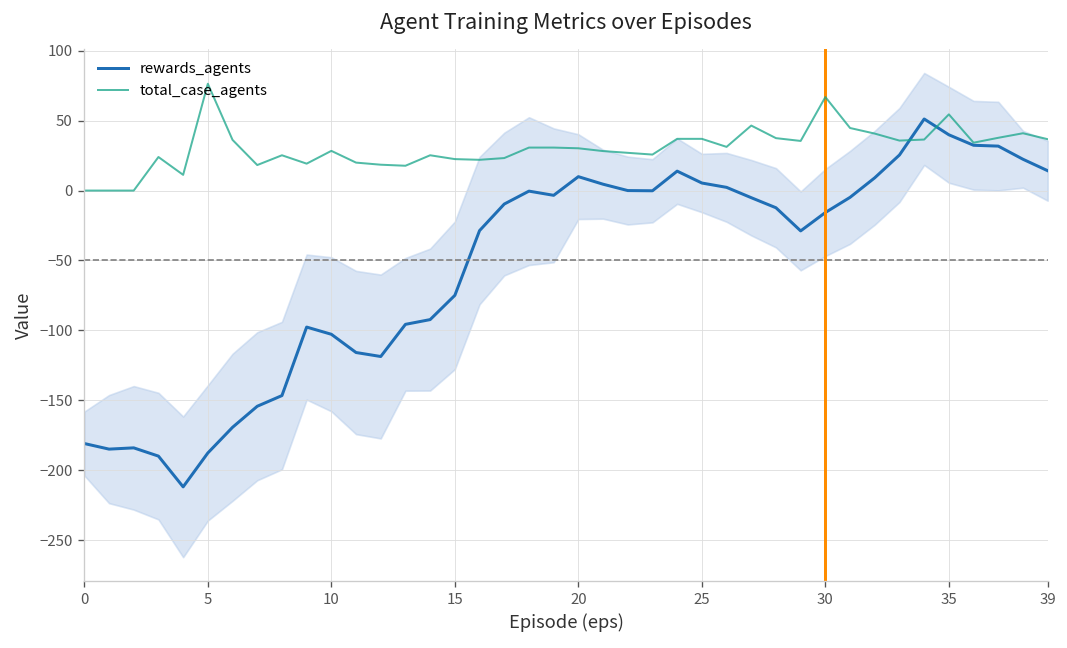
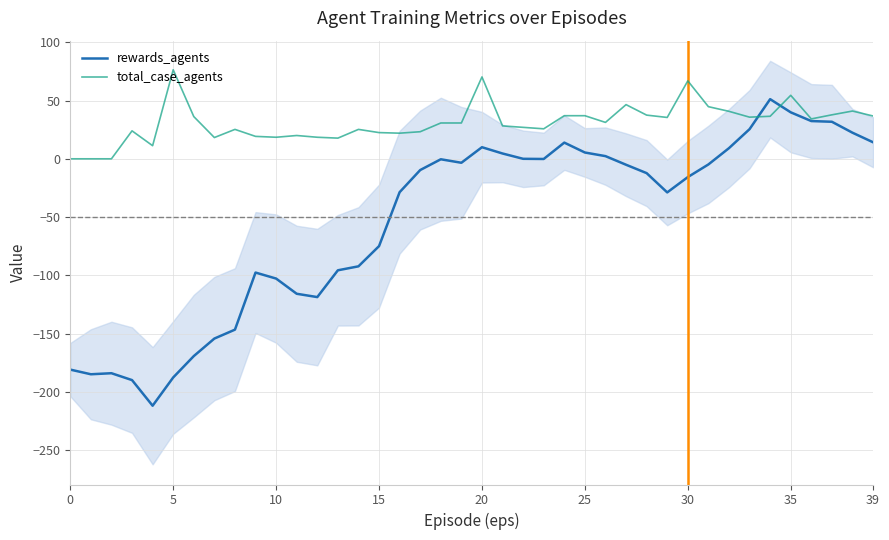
total_case_agents, 10: 28 -> 19
total_case_agents, 20: 30 -> 70
